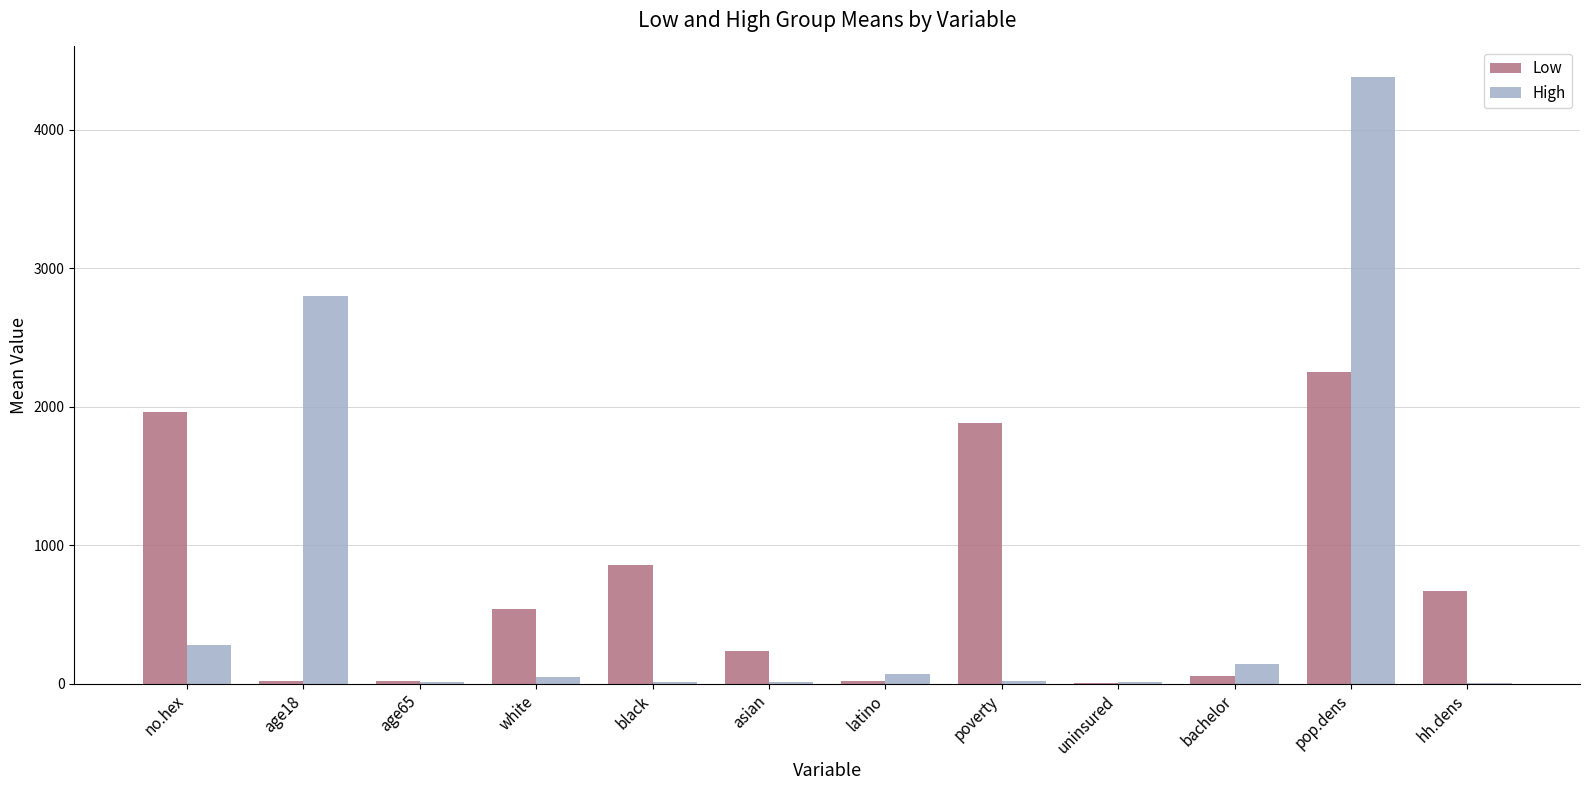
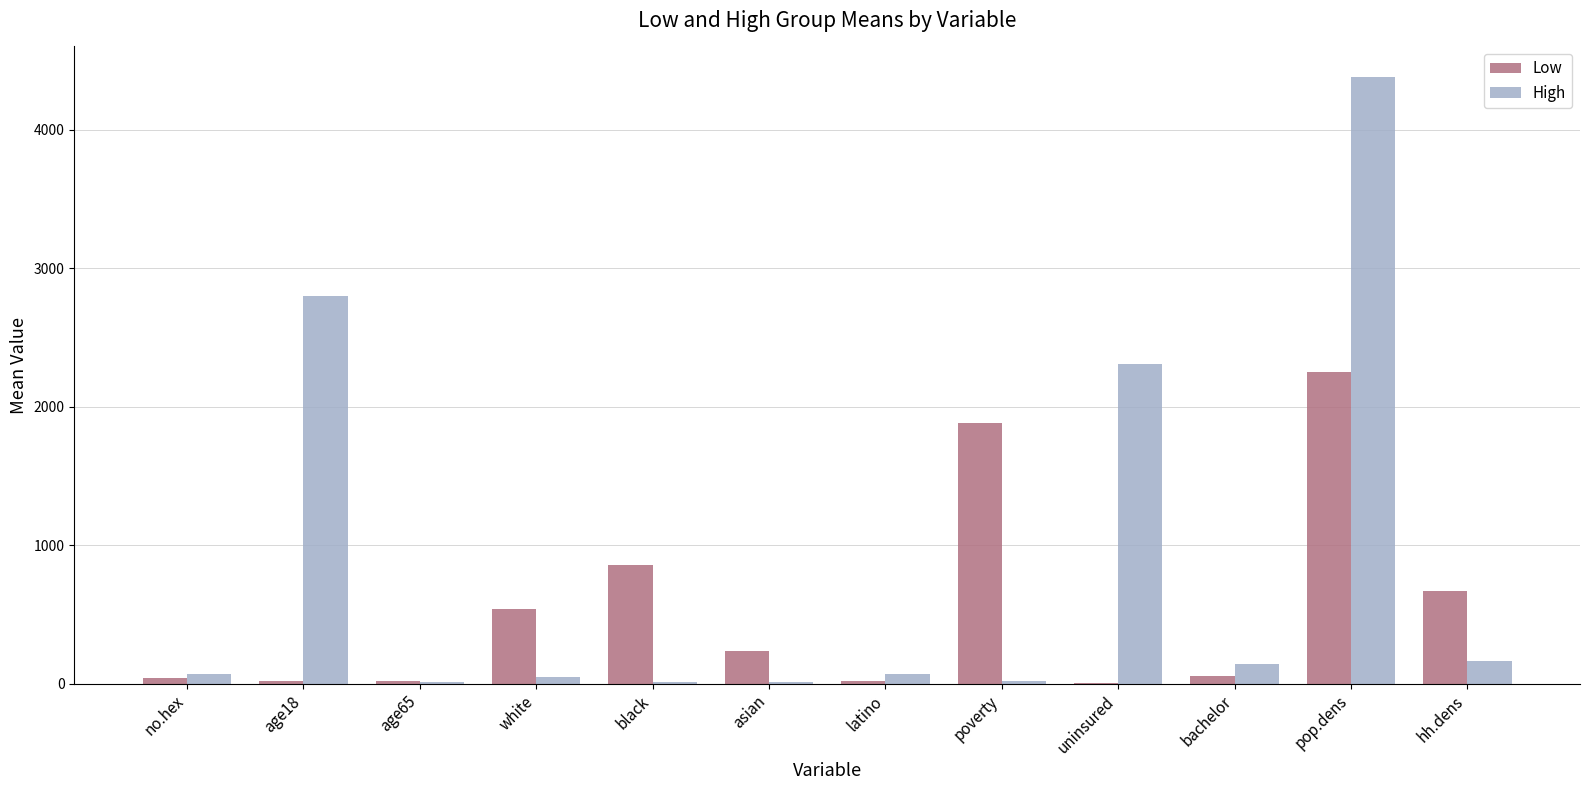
Low, no.hex: 1960 -> 40
High, no.hex: 280 -> 70
High, uninsured: 10 -> 2310
High, hh.dens: 0 -> 160
